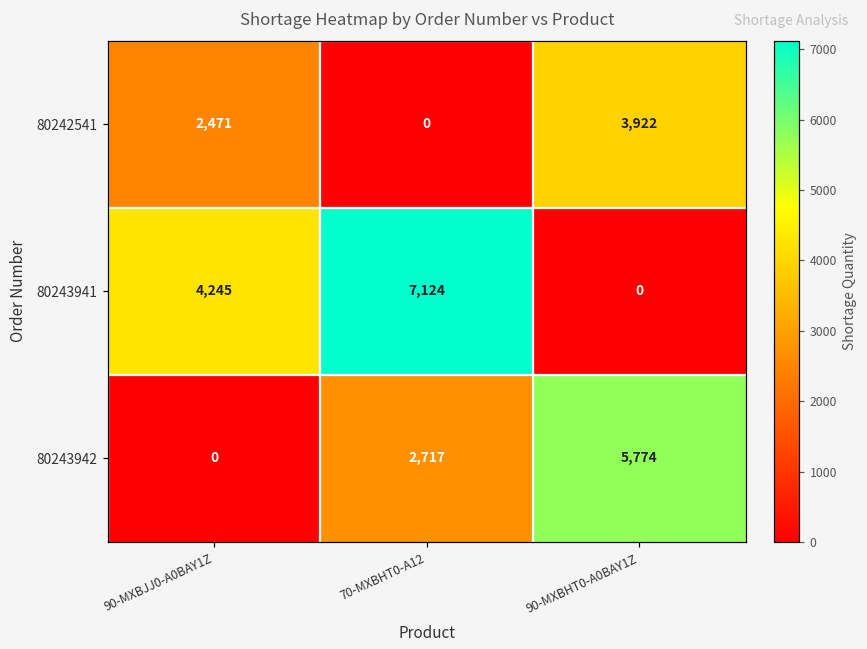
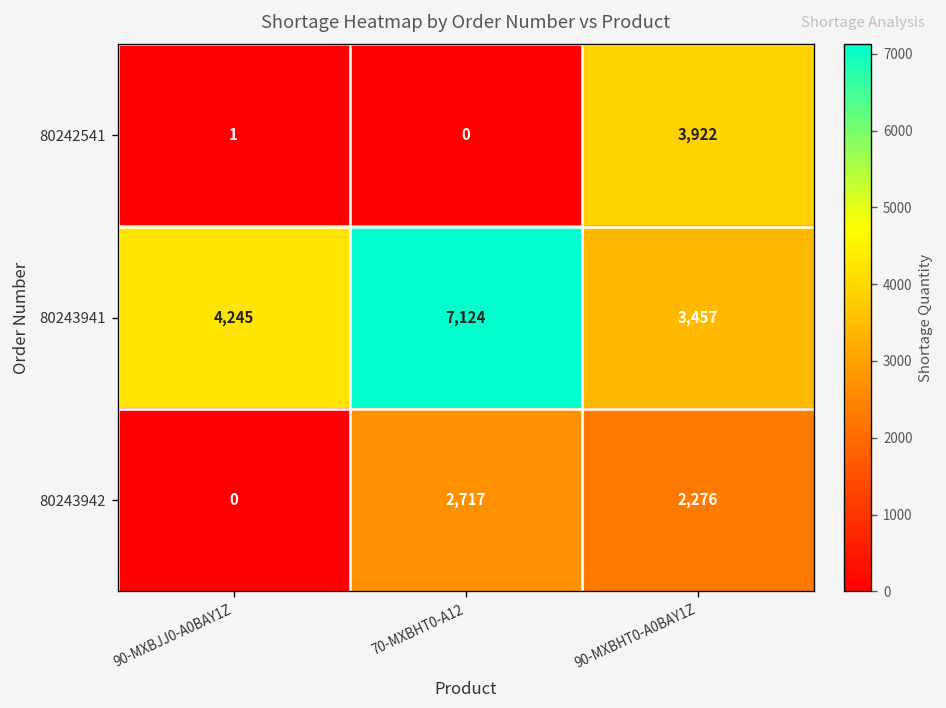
80242541, 90-MXBJJ0-A0BAY1Z: 2,471 -> 1
80243941, 90-MXBHT0-A0BAY1Z: 0 -> 3,457
80243942, 90-MXBHT0-A0BAY1Z: 5,774 -> 2,276
